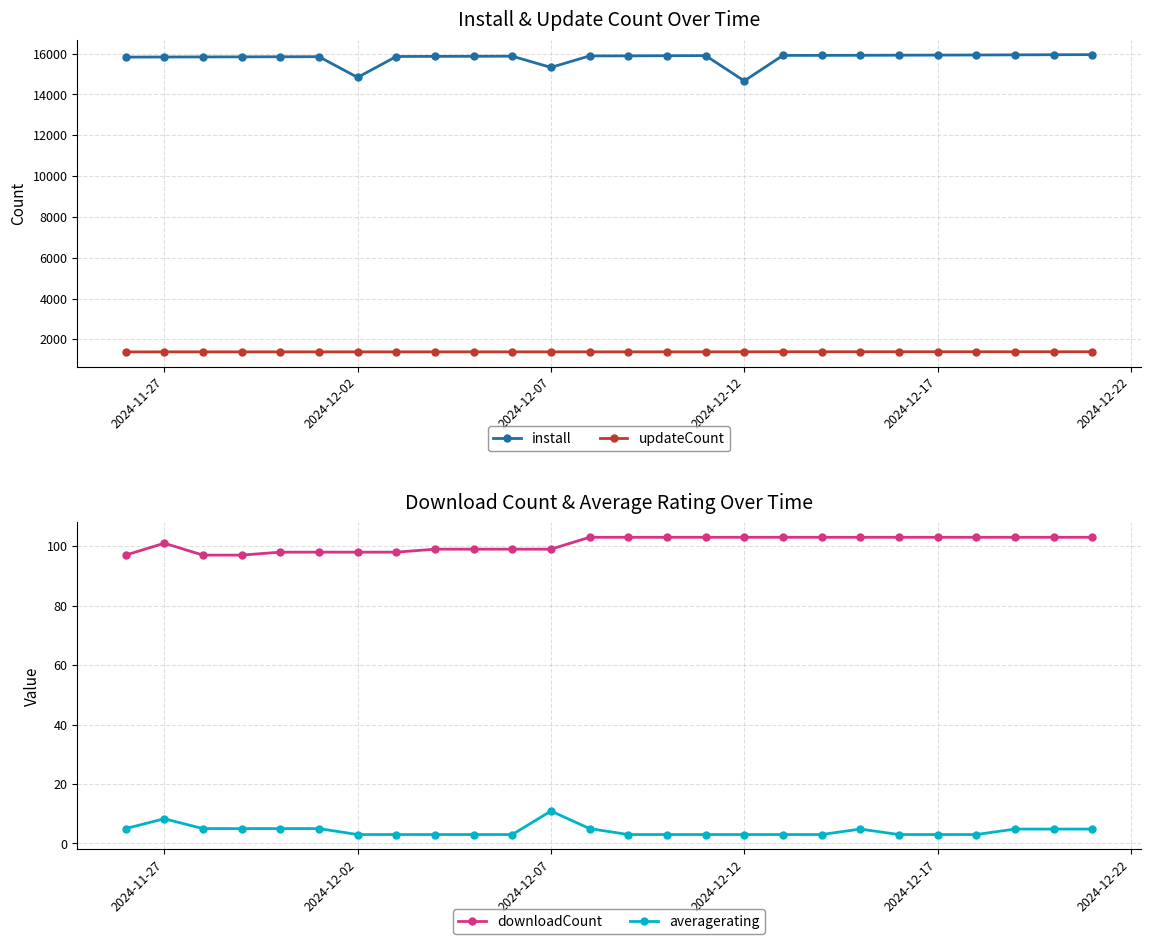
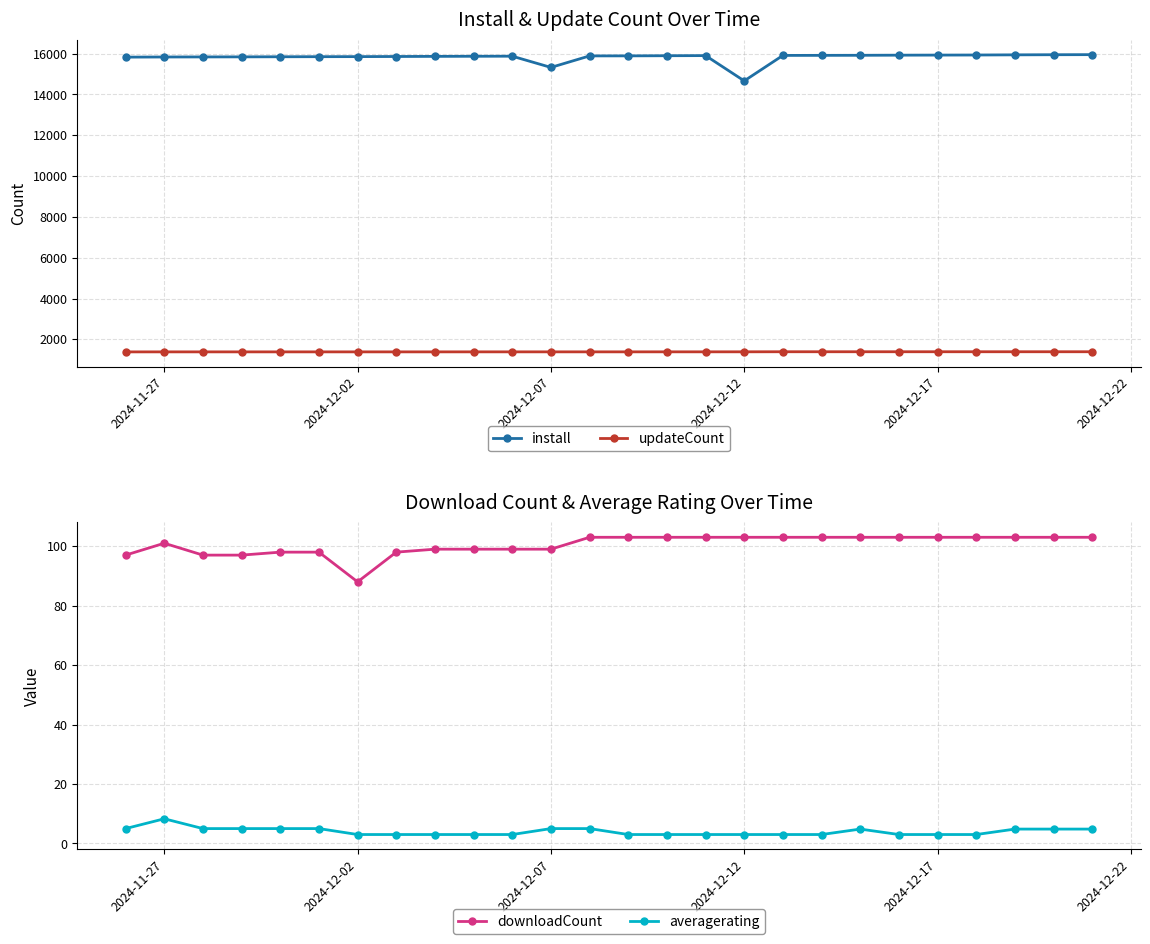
Install & Update Count Over Time, install, 2024-12-02: 14800 -> 15900
Download Count & Average Rating Over Time, downloadCount, 2024-12-02: 98 -> 88
Download Count & Average Rating Over Time, averagerating, 2024-12-07: 11 -> 5
